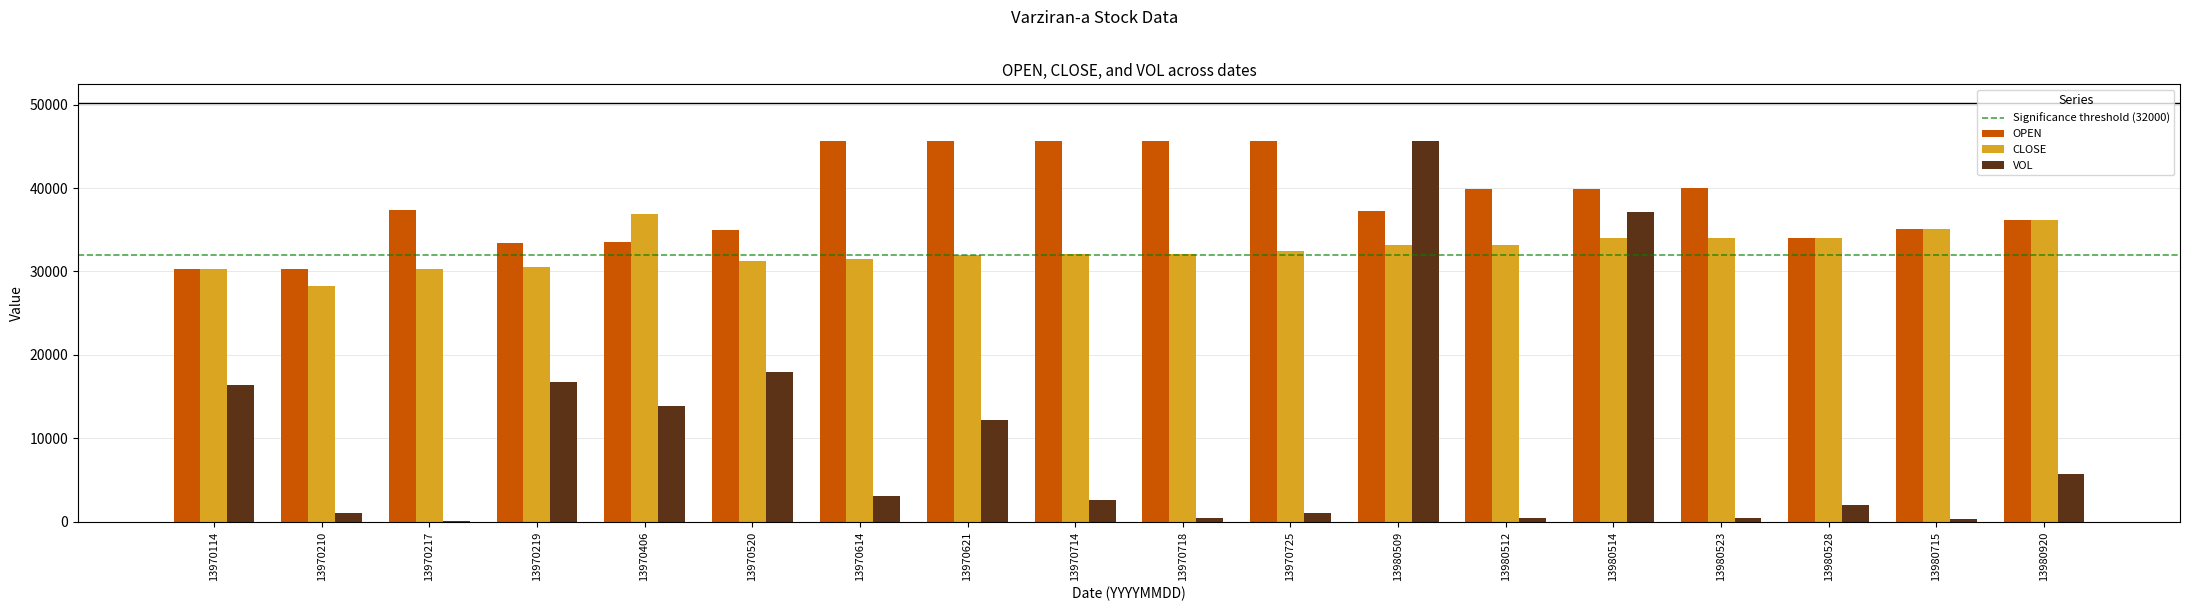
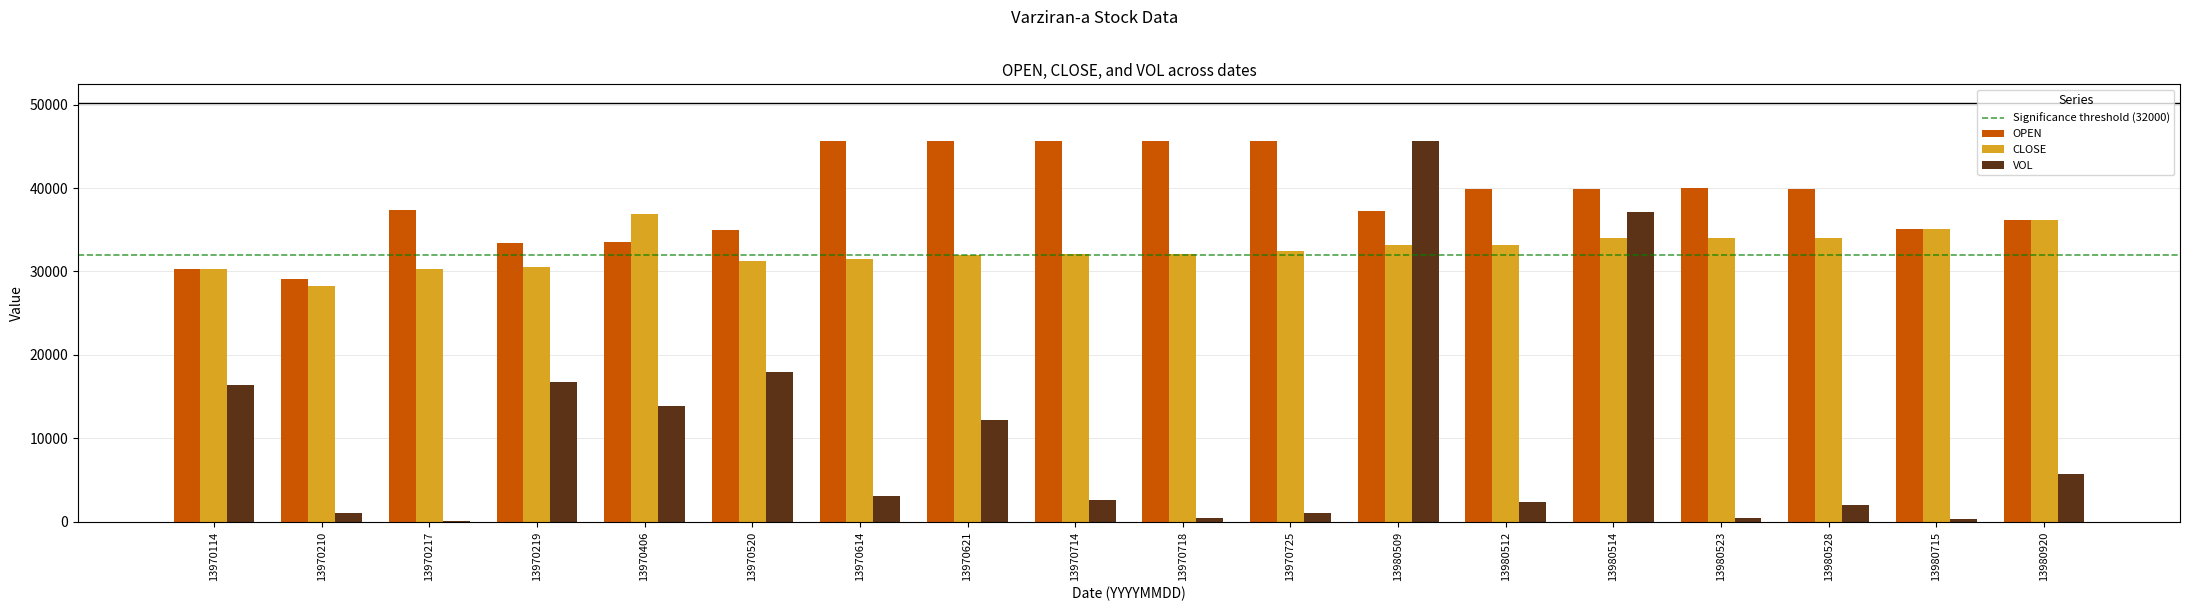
OPEN, 13970210: 30000 -> 29000
VOL, 13980512: 0 -> 2000
OPEN, 13980528: 34000 -> 40000
